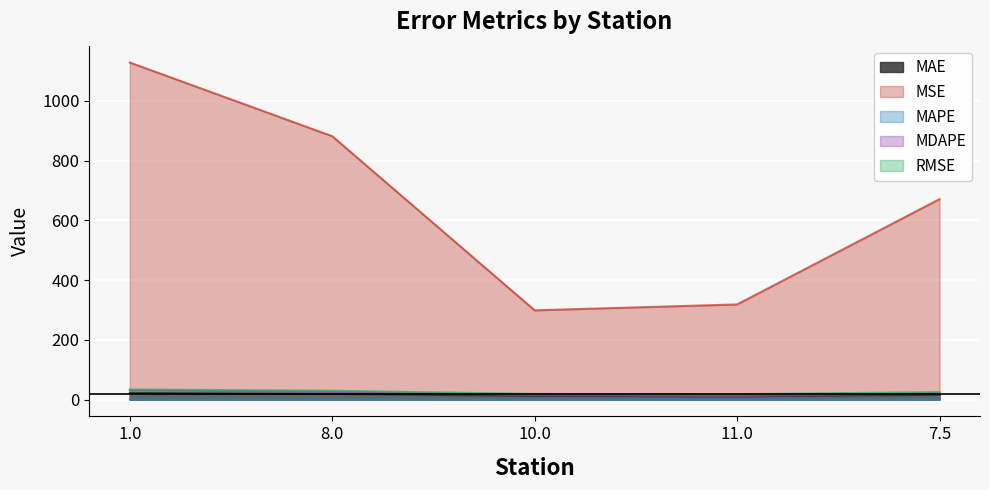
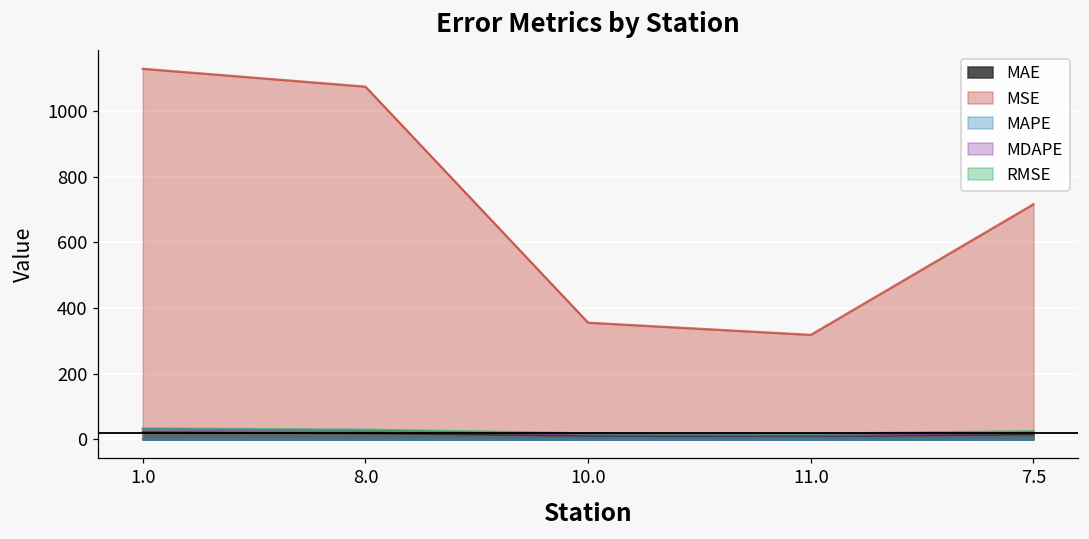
MSE, 8.0: 880 -> 1070
MSE, 10.0: 300 -> 360
MSE, 7.5: 670 -> 720
